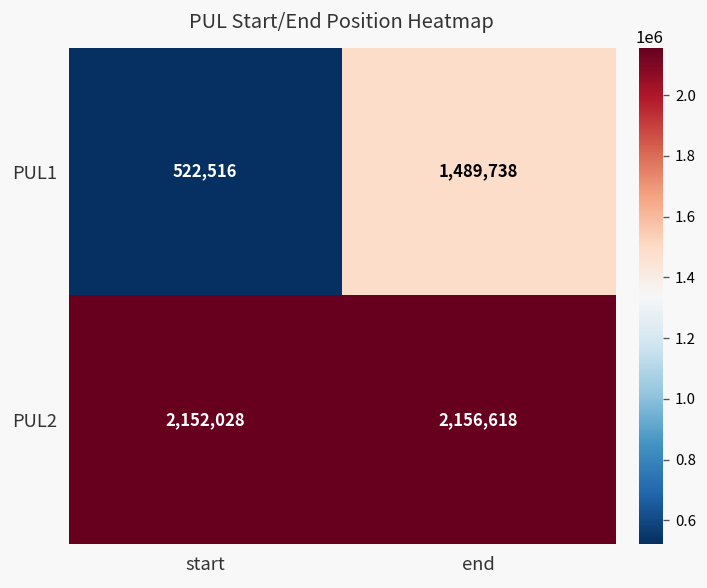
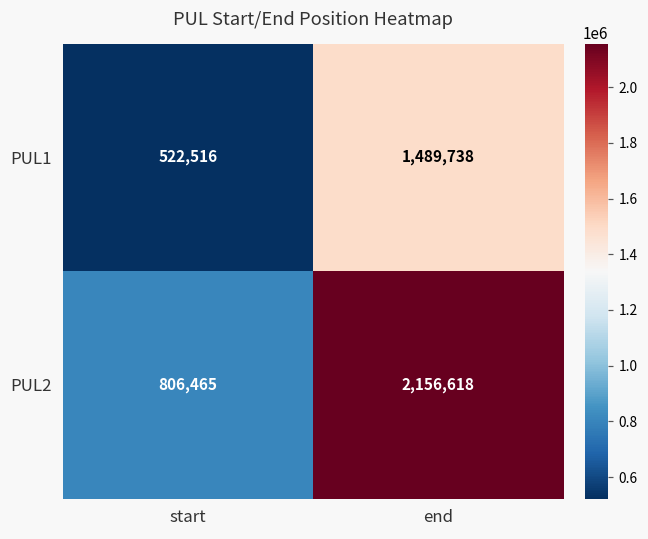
PUL2, start: 2,152,028 -> 806,465
